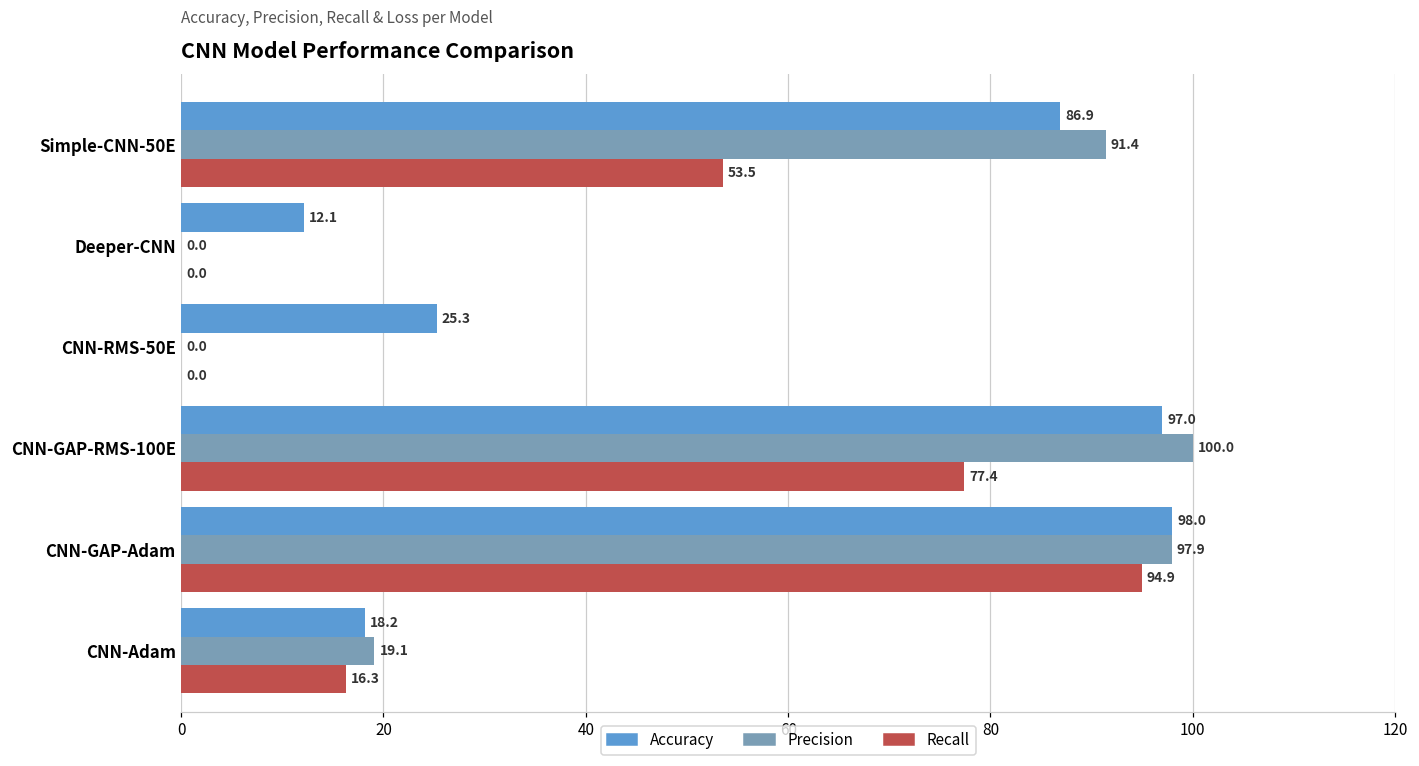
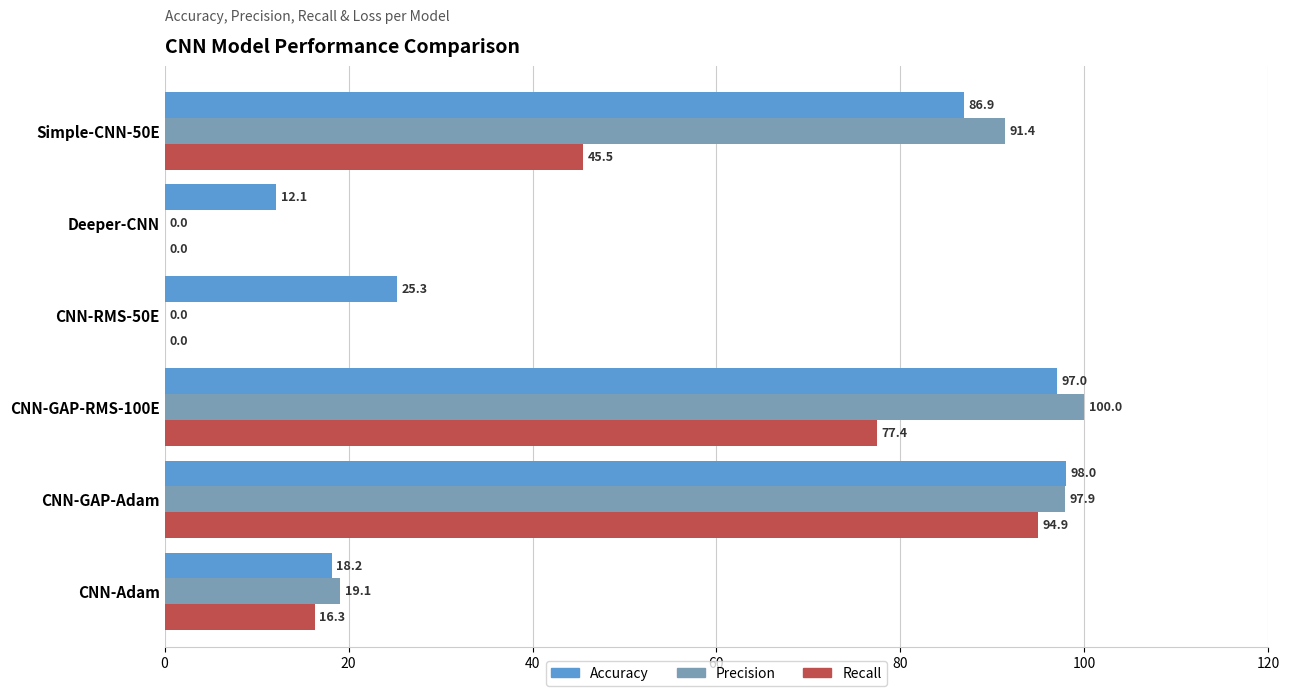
Recall, Simple-CNN-50E: 53.5 -> 45.5
